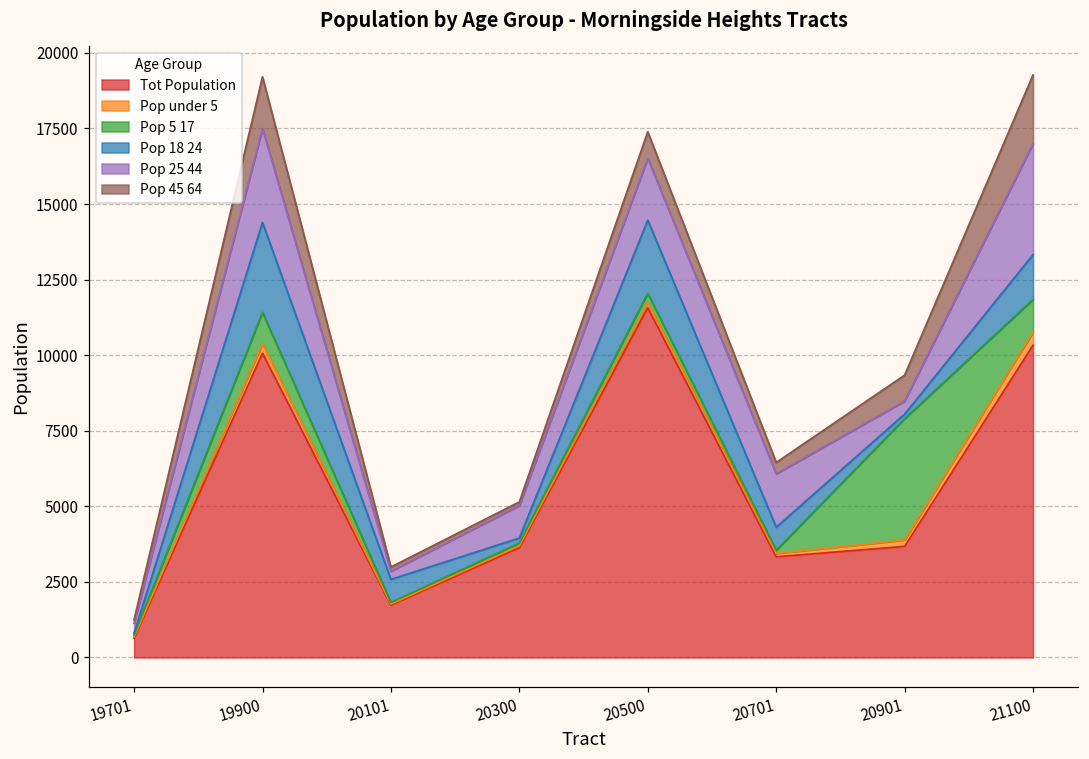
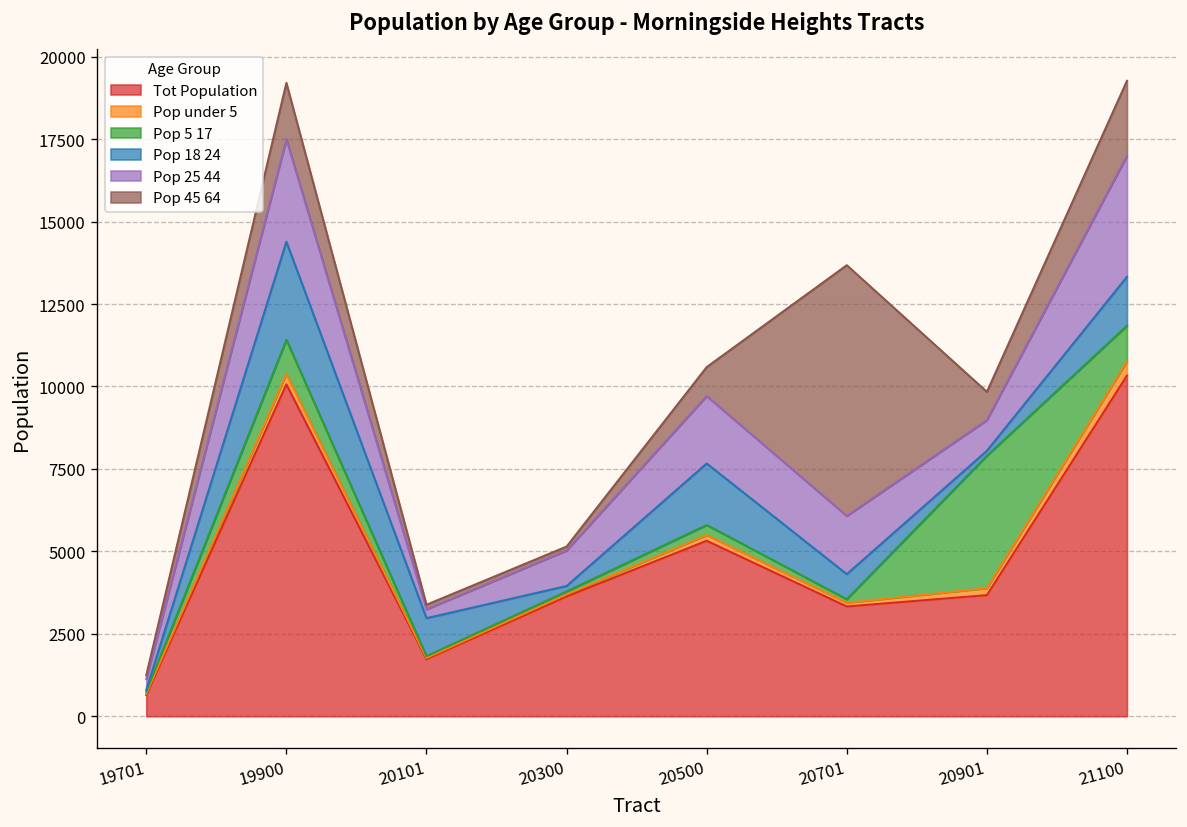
Pop 18 24, 20101: 800 -> 1200
Tot Population, 20500: 11600 -> 5300
Pop 18 24, 20500: 2400 -> 1900
Pop 45 64, 20701: 400 -> 7600
Pop 25 44, 20901: 400 -> 900
